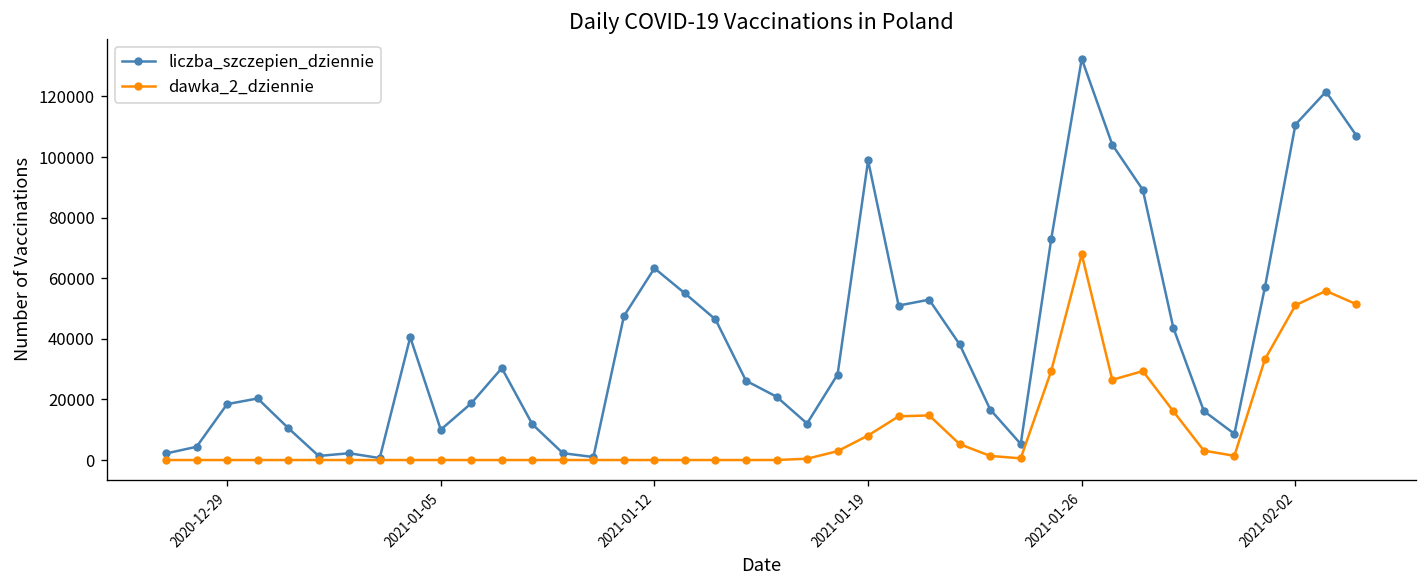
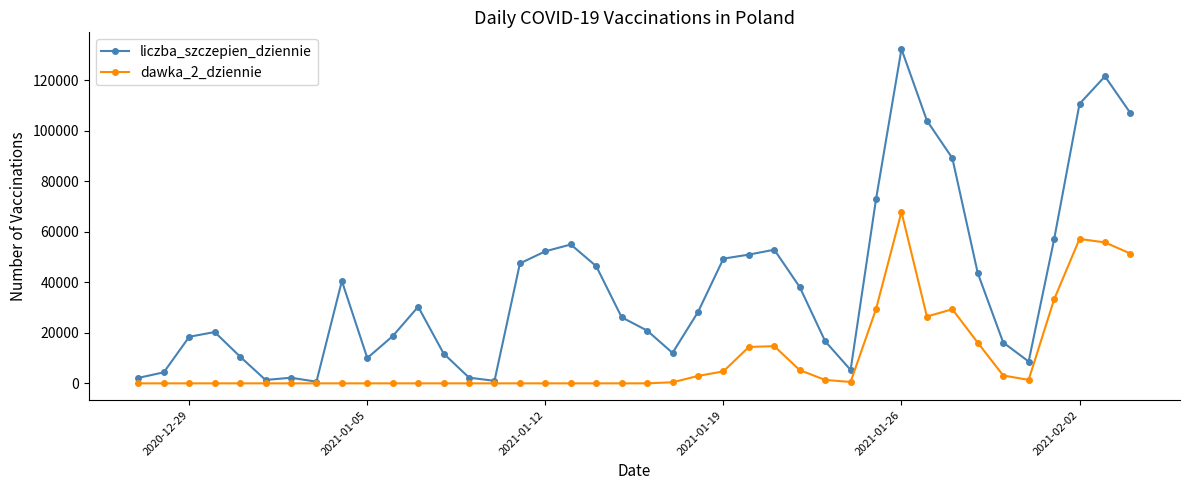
liczba_szczepien_dziennie, 2021-01-12: 63000 -> 52000
liczba_szczepien_dziennie, 2021-01-19: 99000 -> 49000
dawka_2_dziennie, 2021-01-19: 8000 -> 5000
dawka_2_dziennie, 2021-02-02: 51000 -> 57000
